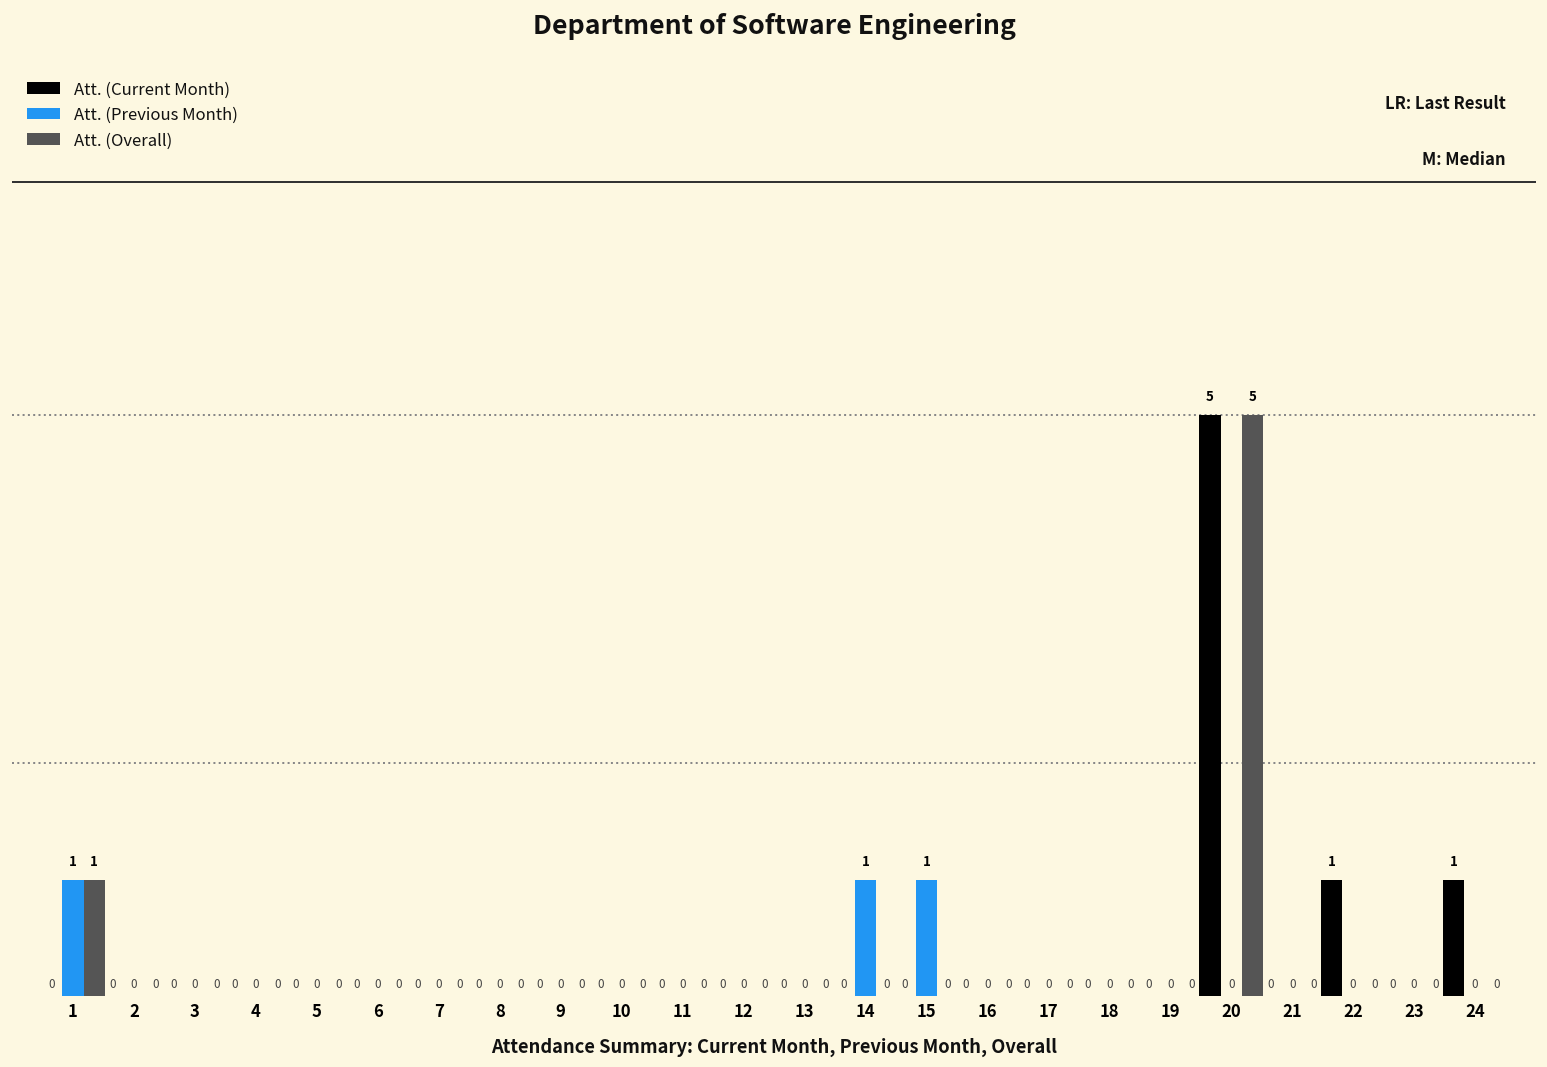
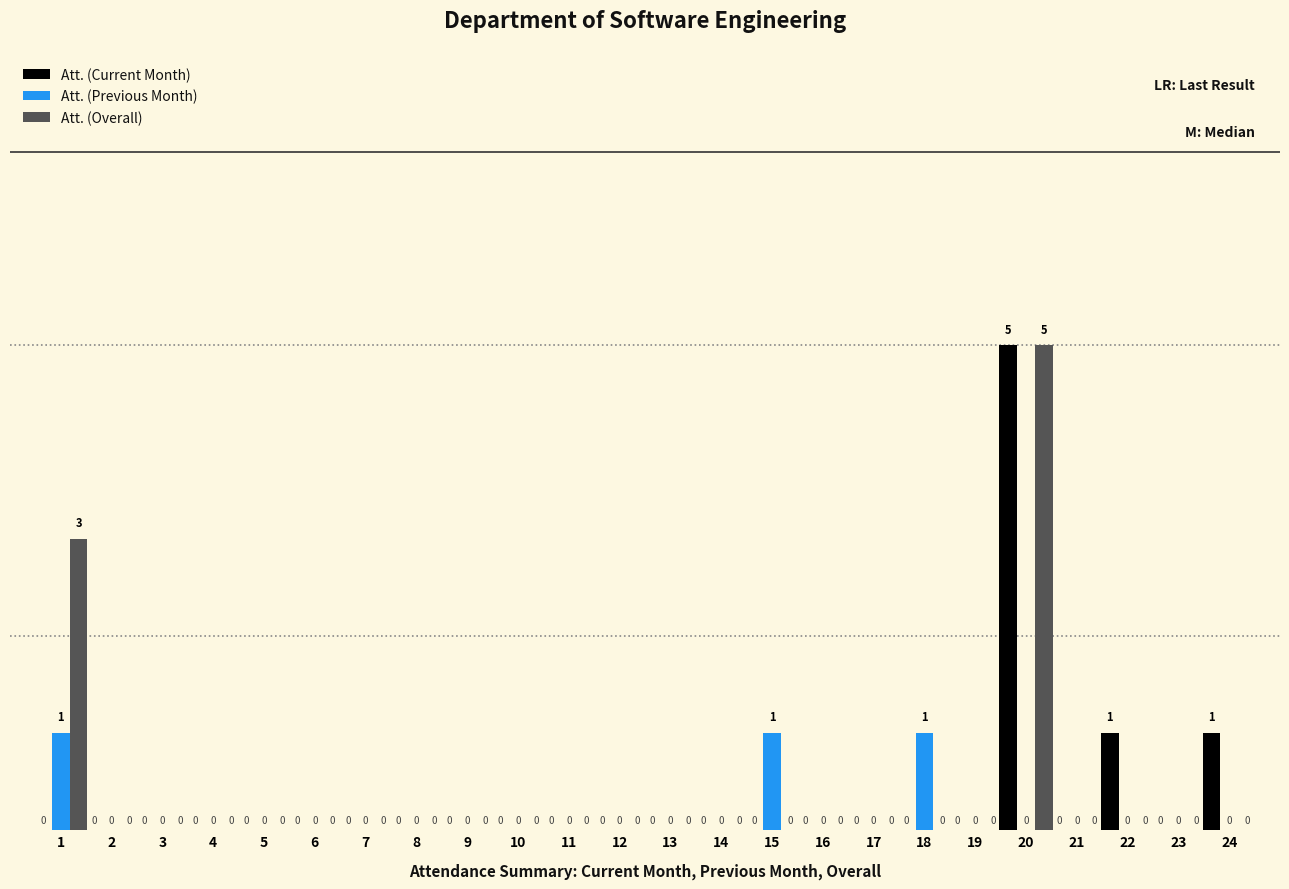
Att. (Overall), 1: 1 -> 3
Att. (Previous Month), 14: 1 -> 0
Att. (Previous Month), 18: 0 -> 1
